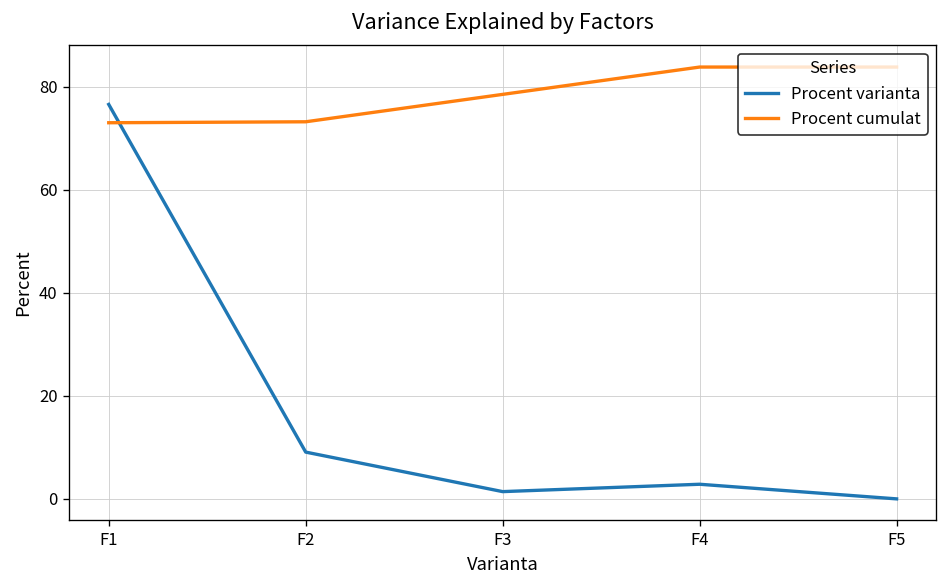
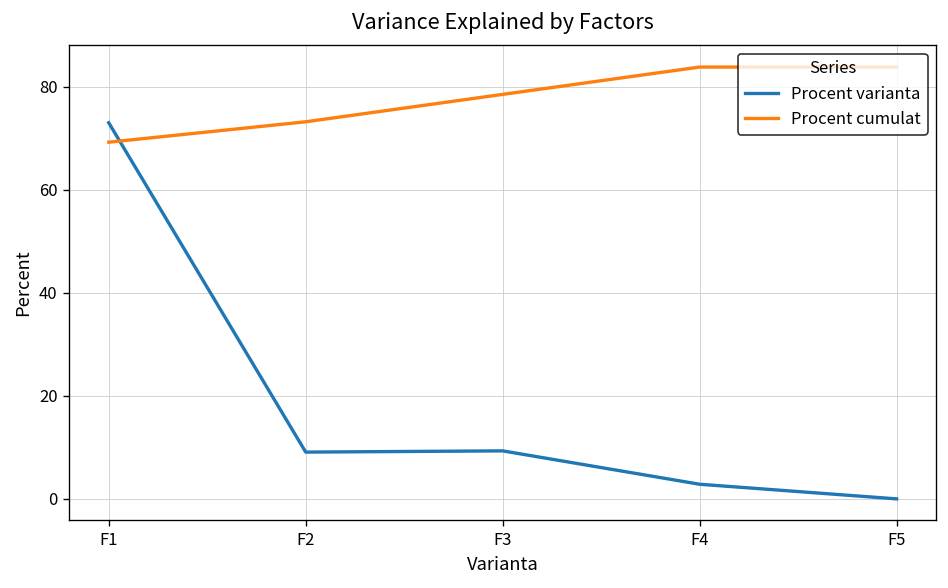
Procent varianta, F1: 77 -> 73
Procent cumulat, F1: 73 -> 69
Procent varianta, F3: 1 -> 9
